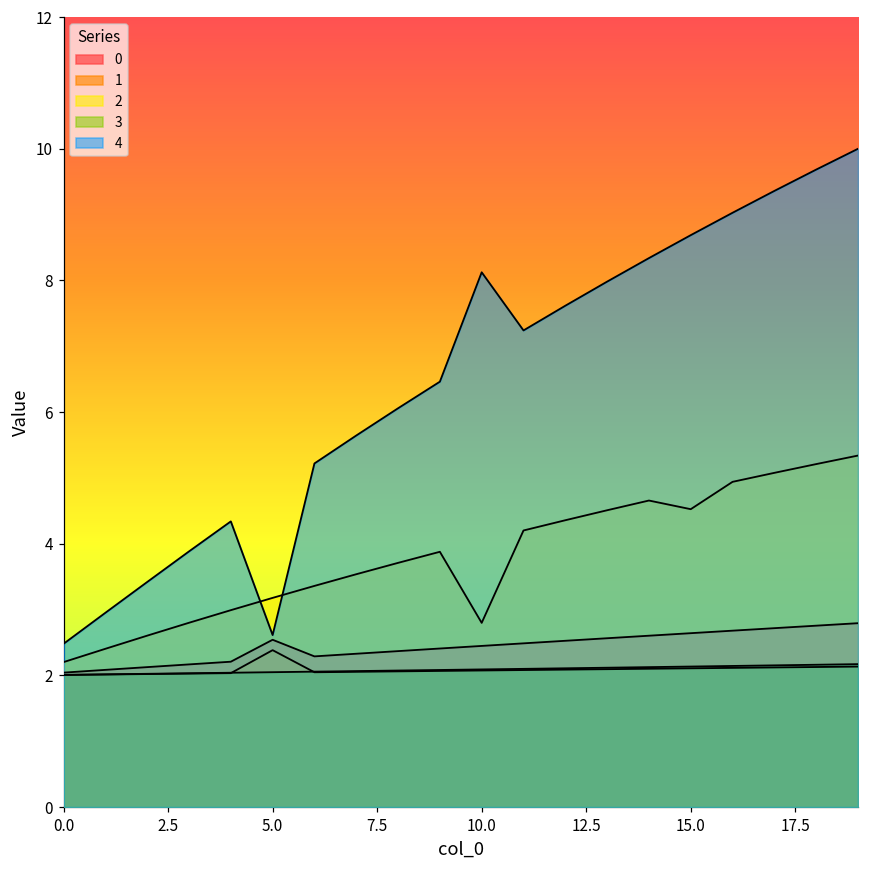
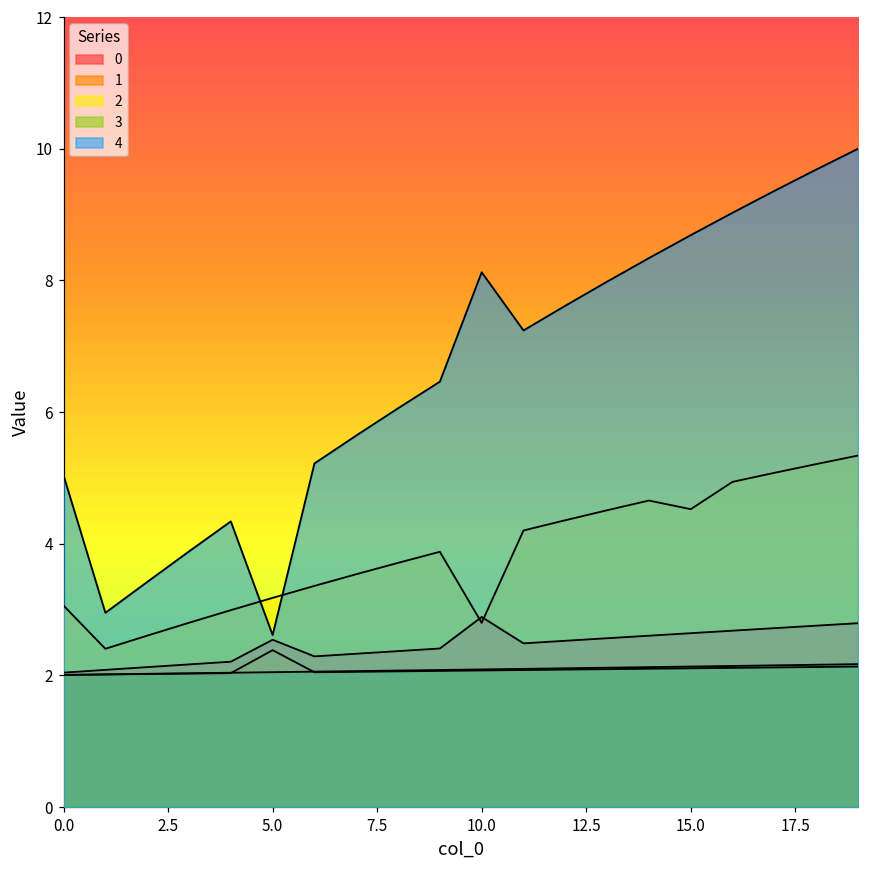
2, 0.0: 2.2 -> 3.1
4, 0.0: 2.5 -> 5.0
0, 10.0: 2.4 -> 2.9
